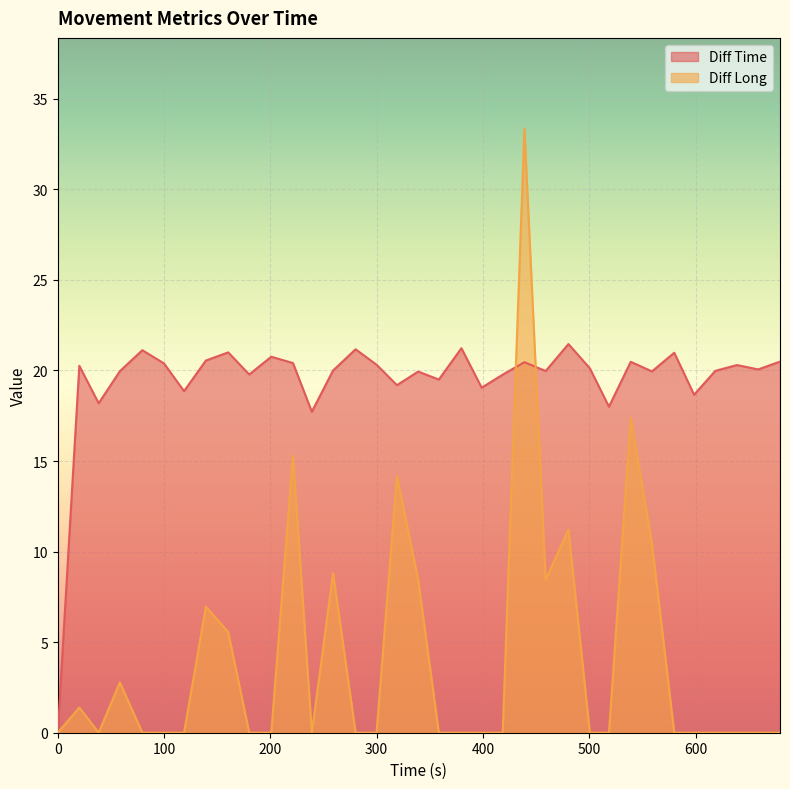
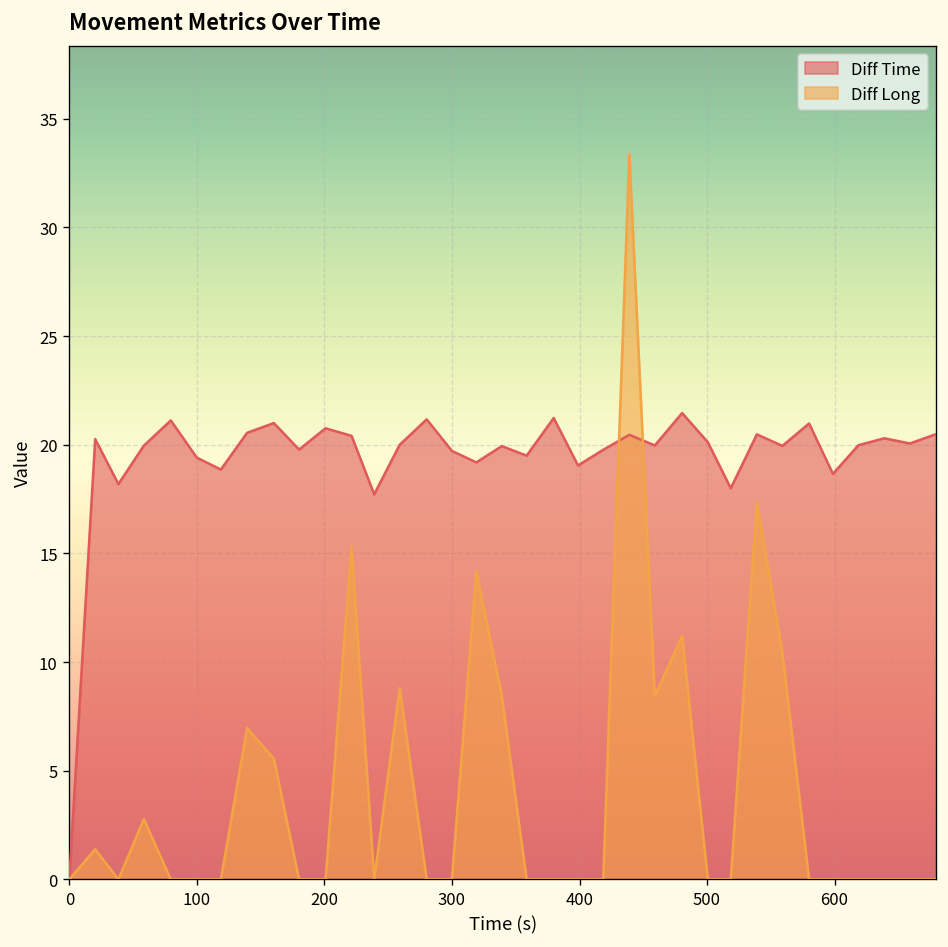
Diff Time, 100: 20.4 -> 19.4
Diff Time, 300: 20.3 -> 19.7
